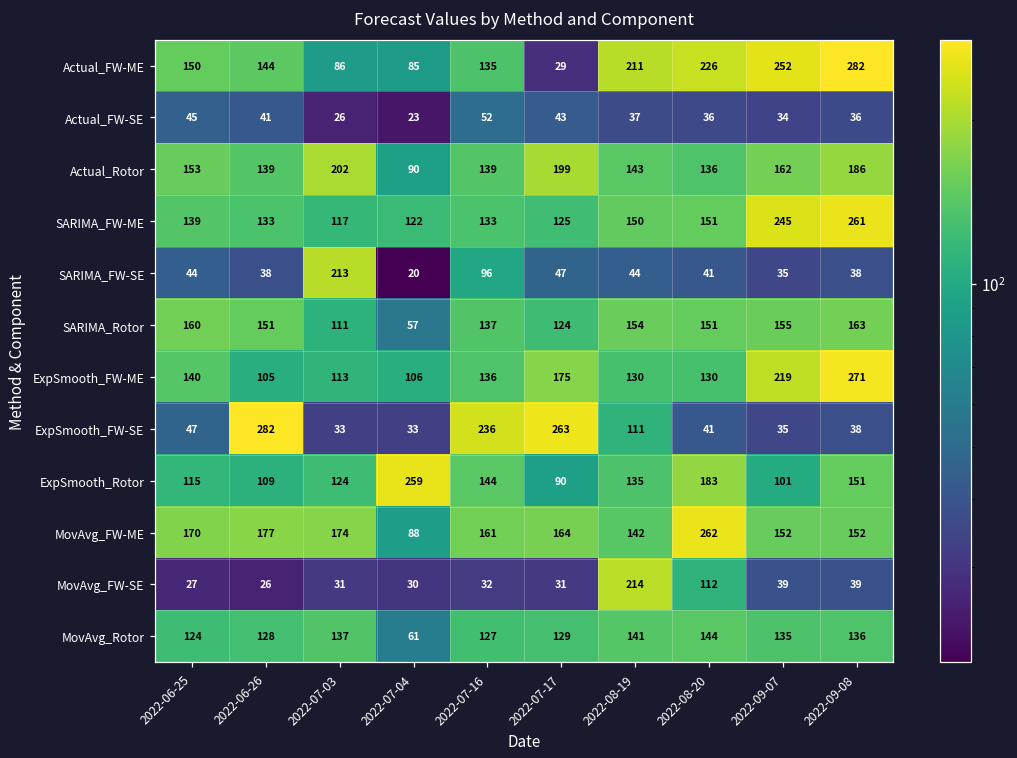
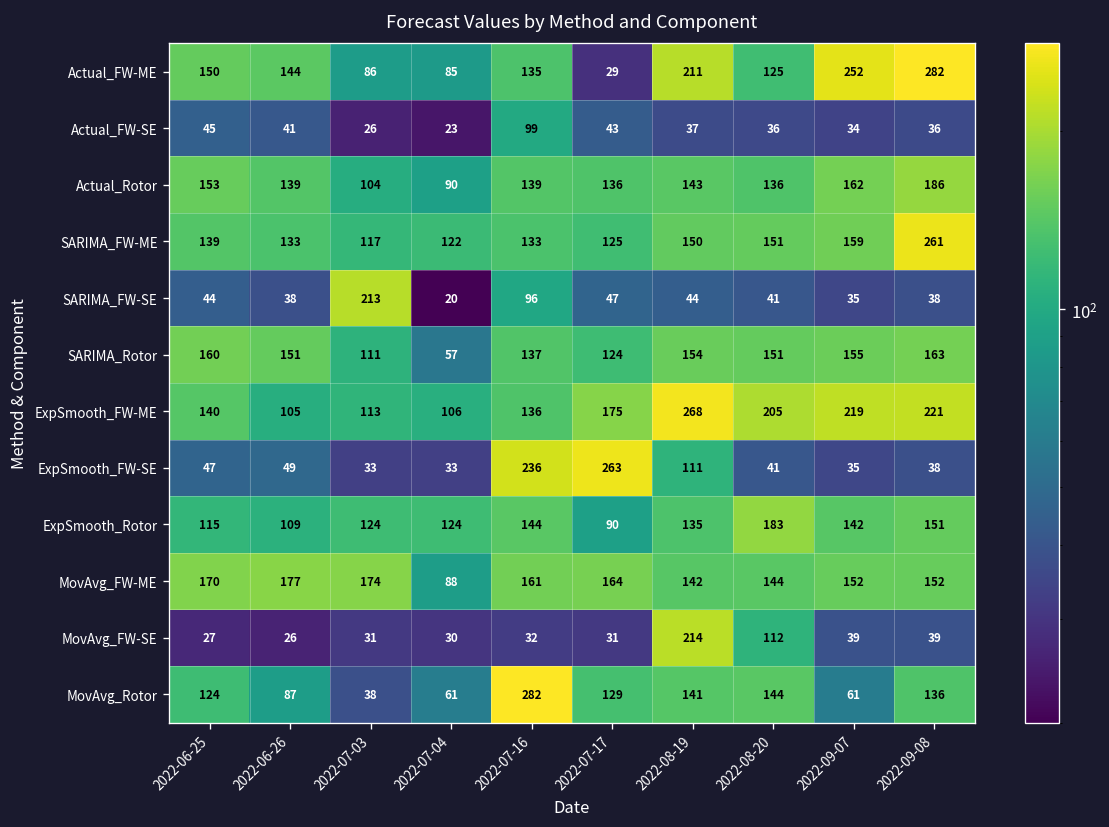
Actual_FW-ME, 2022-08-20: 226 -> 125
Actual_FW-SE, 2022-07-16: 52 -> 99
Actual_Rotor, 2022-07-03: 202 -> 104
Actual_Rotor, 2022-07-17: 199 -> 136
SARIMA_FW-ME, 2022-09-07: 245 -> 159
ExpSmooth_FW-ME, 2022-08-19: 130 -> 268
ExpSmooth_FW-ME, 2022-08-20: 130 -> 205
ExpSmooth_FW-ME, 2022-09-08: 271 -> 221
ExpSmooth_FW-SE, 2022-06-26: 282 -> 49
ExpSmooth_Rotor, 2022-07-04: 259 -> 124
ExpSmooth_Rotor, 2022-09-07: 101 -> 142
MovAvg_FW-ME, 2022-08-20: 262 -> 144
MovAvg_Rotor, 2022-06-26: 128 -> 87
MovAvg_Rotor, 2022-07-03: 137 -> 38
MovAvg_Rotor, 2022-07-16: 127 -> 282
MovAvg_Rotor, 2022-09-07: 135 -> 61
